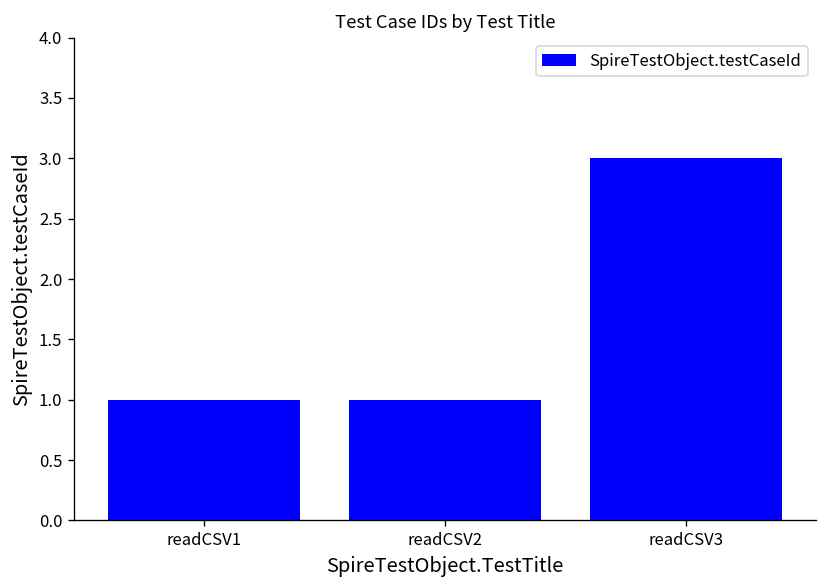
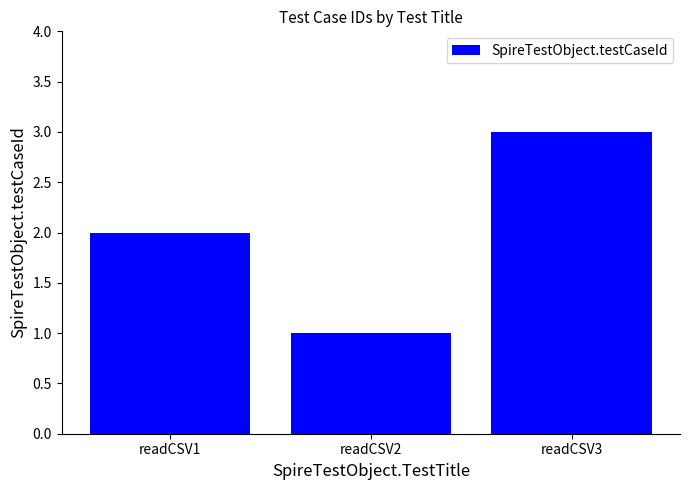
readCSV1: 1 -> 2
